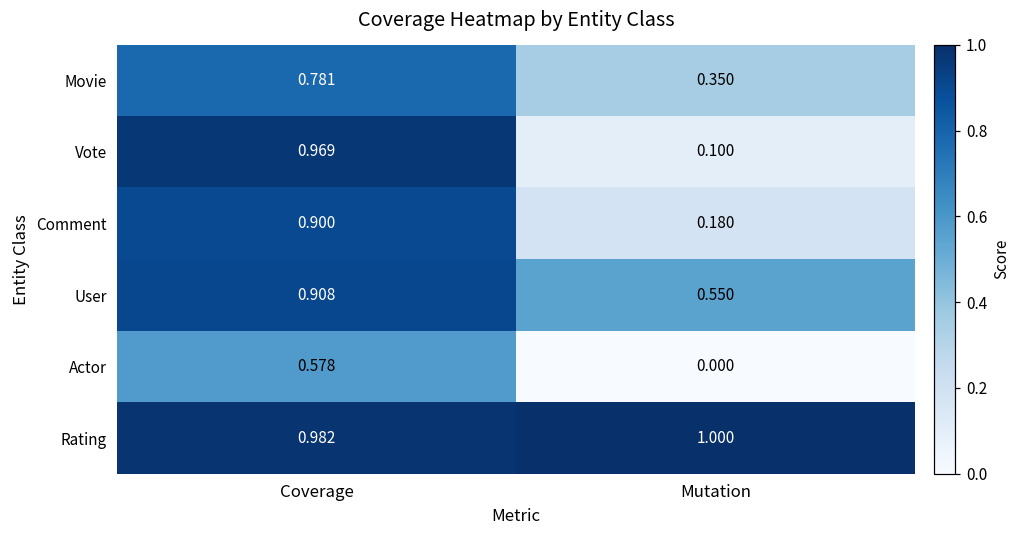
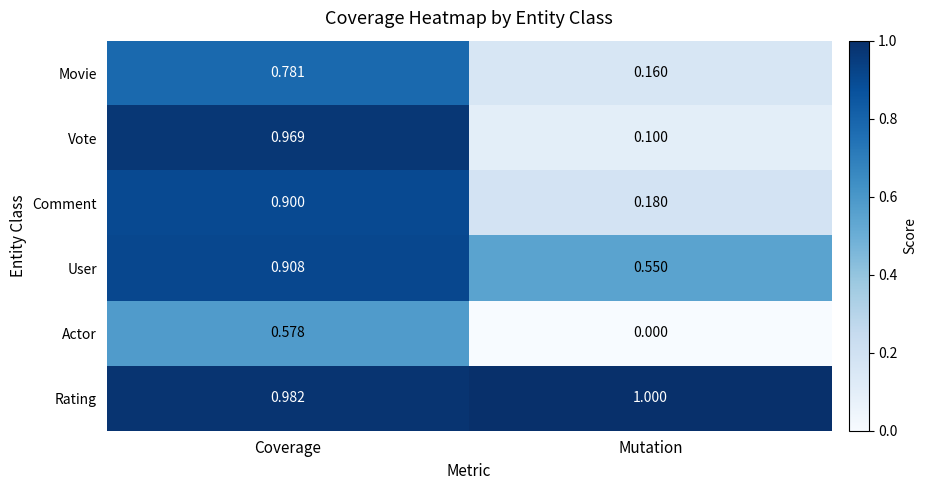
Movie, Mutation: 0.350 -> 0.160
